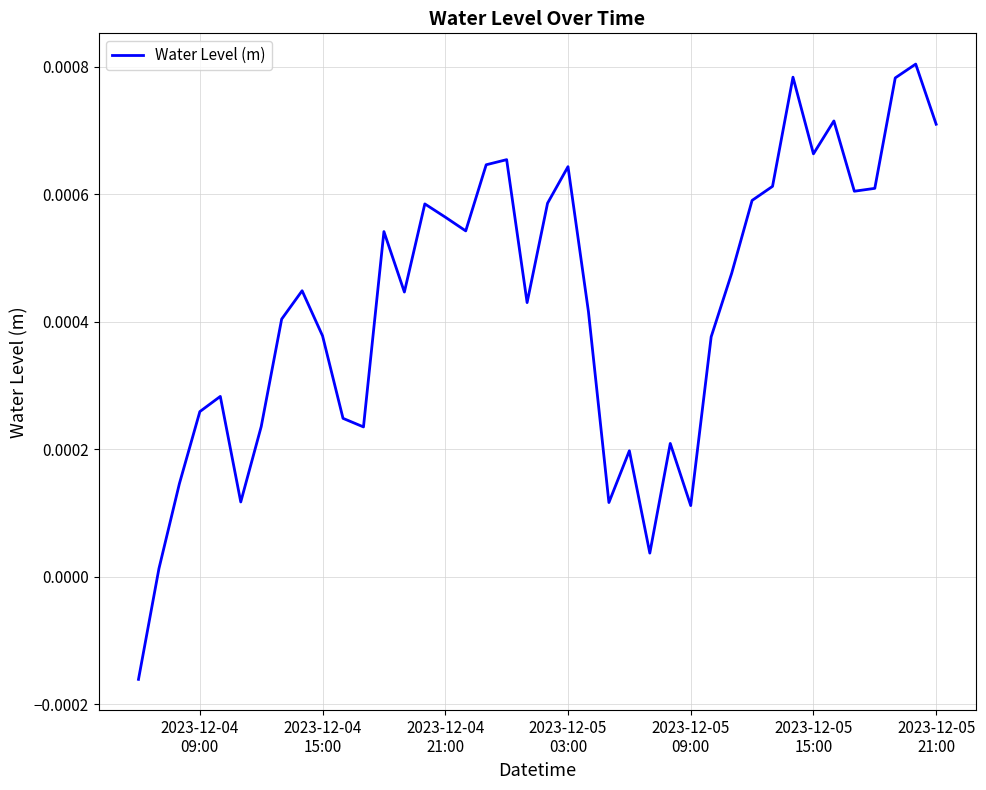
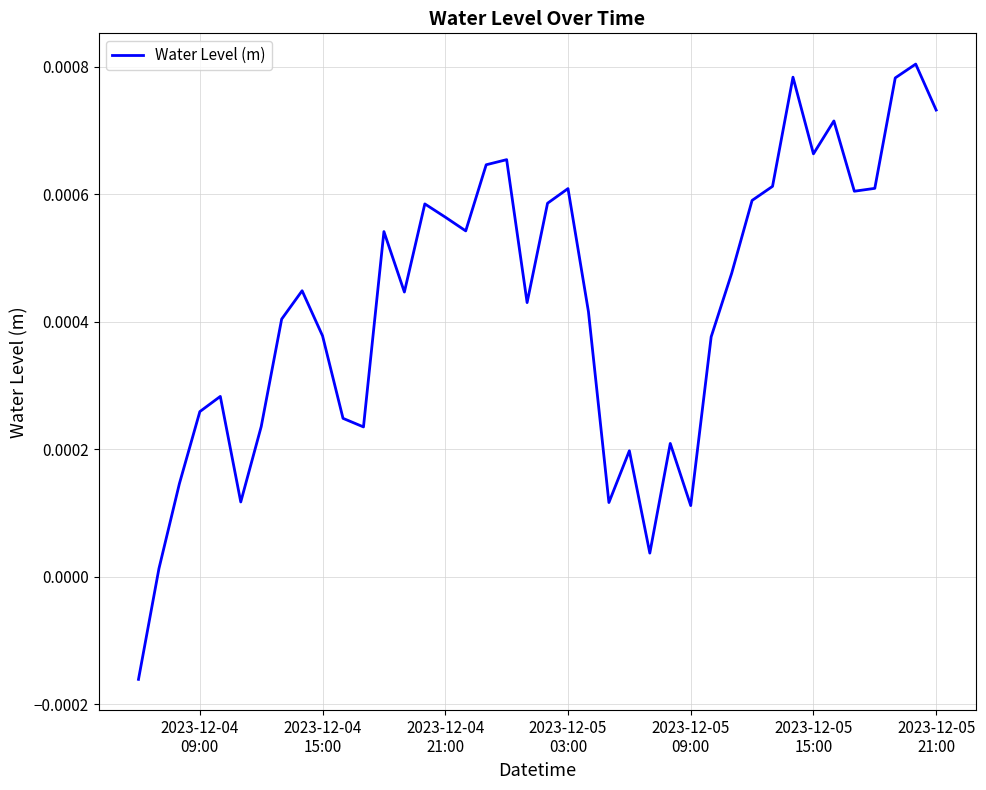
2023-12-05 03:00: 0.00064 -> 0.00061
2023-12-05 21:00: 0.00071 -> 0.00073
